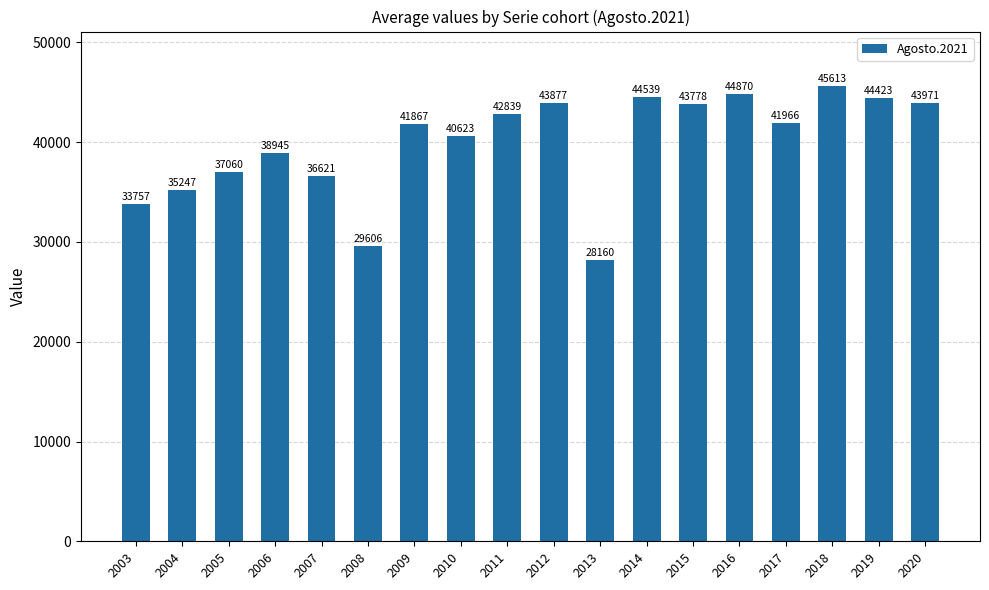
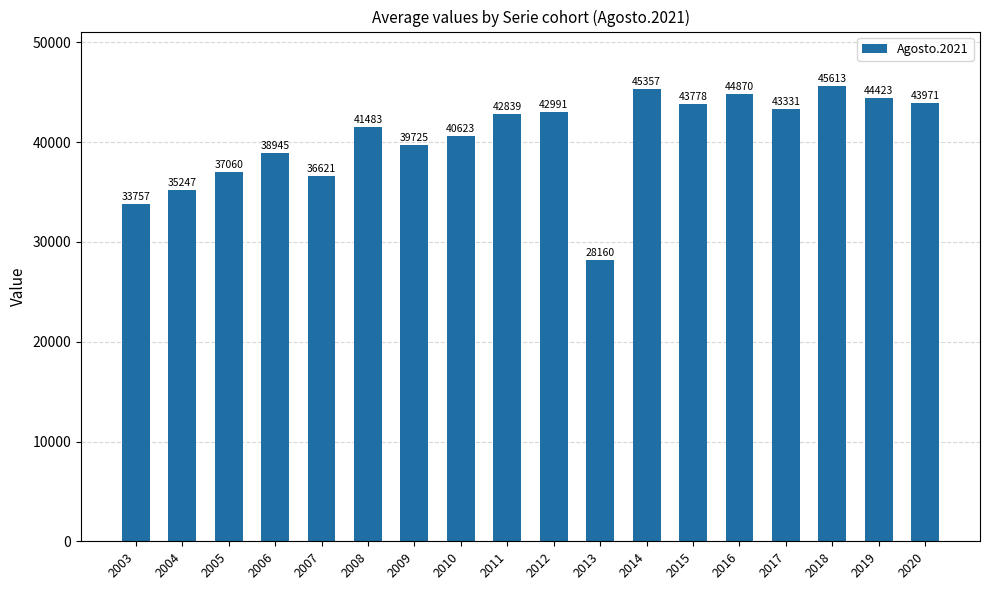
2008: 29606 -> 41483
2009: 41867 -> 39725
2012: 43877 -> 42991
2014: 44539 -> 45357
2017: 41966 -> 43331
